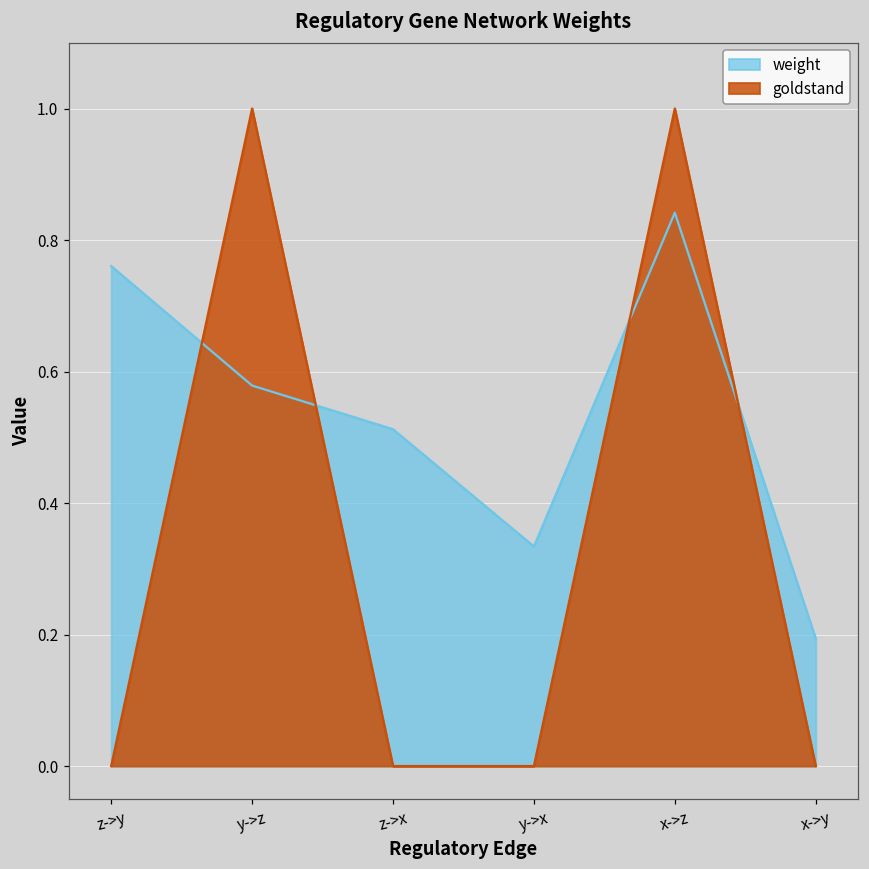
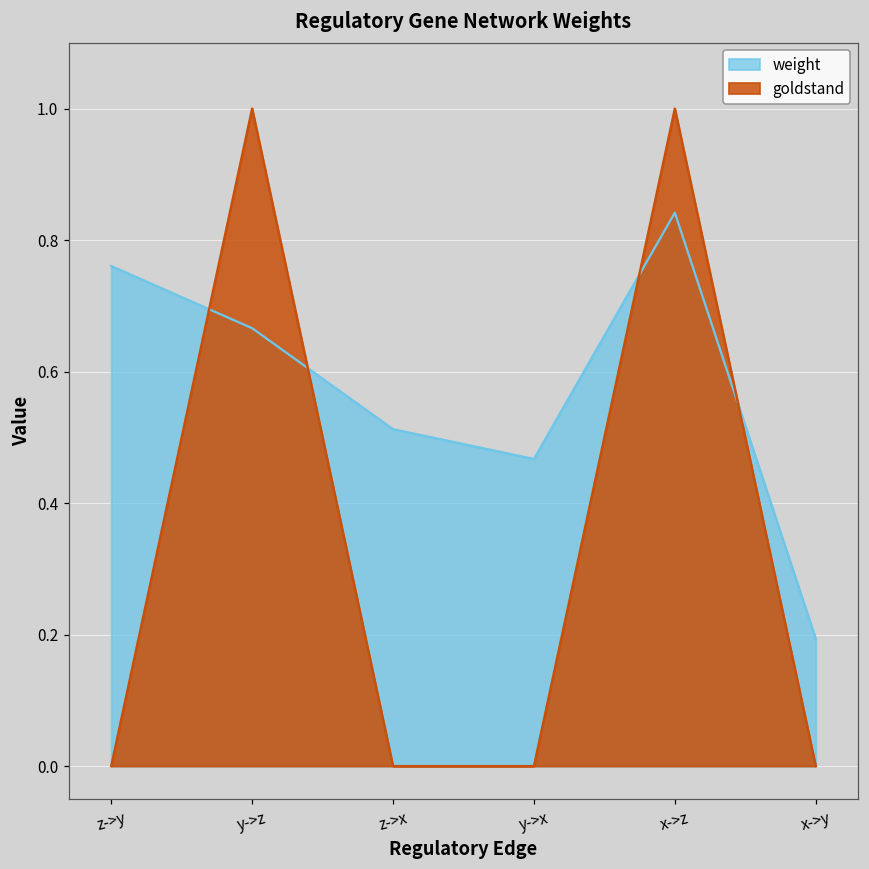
weight, y->z: 0.58 -> 0.67
weight, y->x: 0.33 -> 0.47
